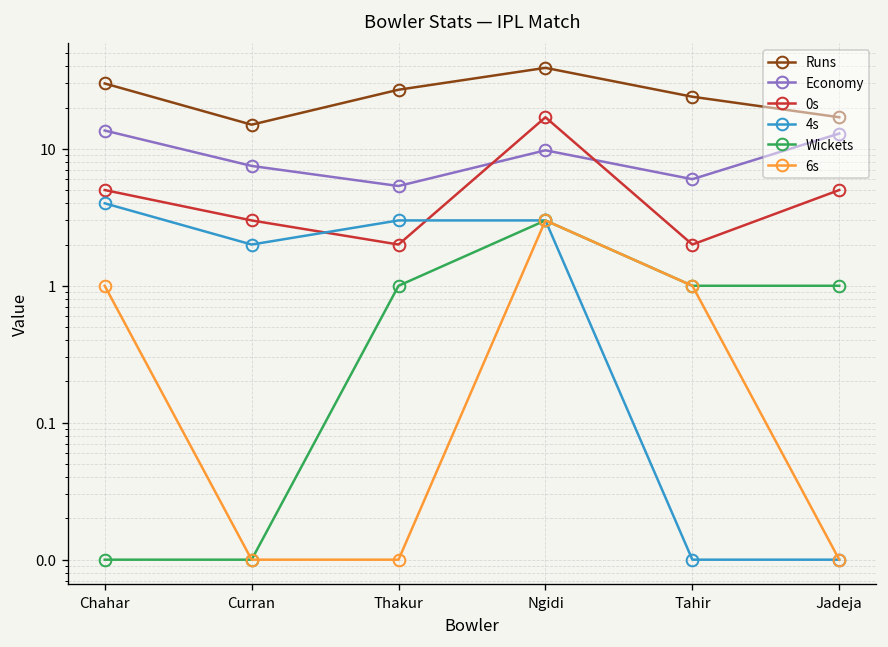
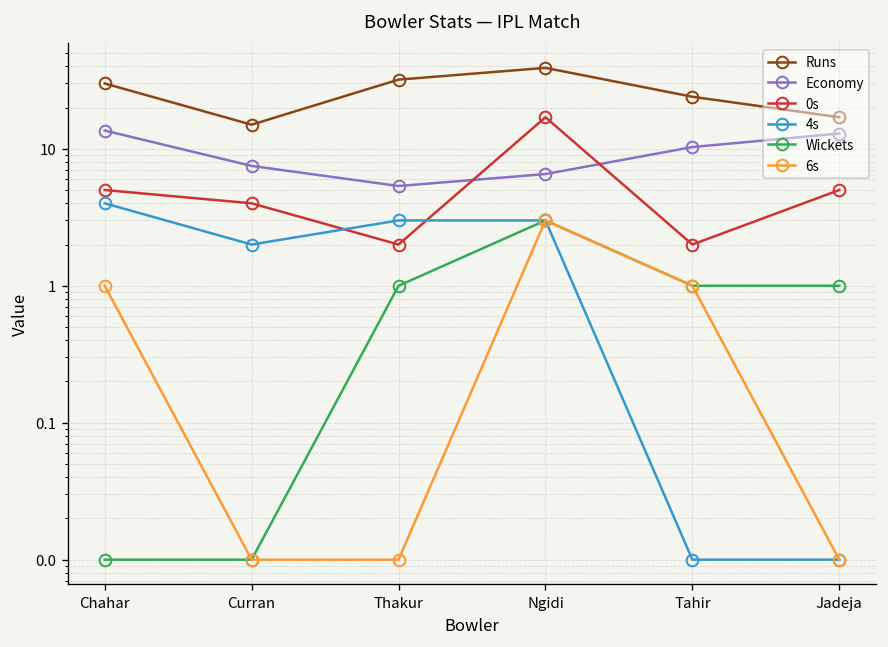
0s, Curran: 3 -> 4
Runs, Thakur: 27 -> 32
Economy, Ngidi: 10 -> 7
Economy, Tahir: 6 -> 10
